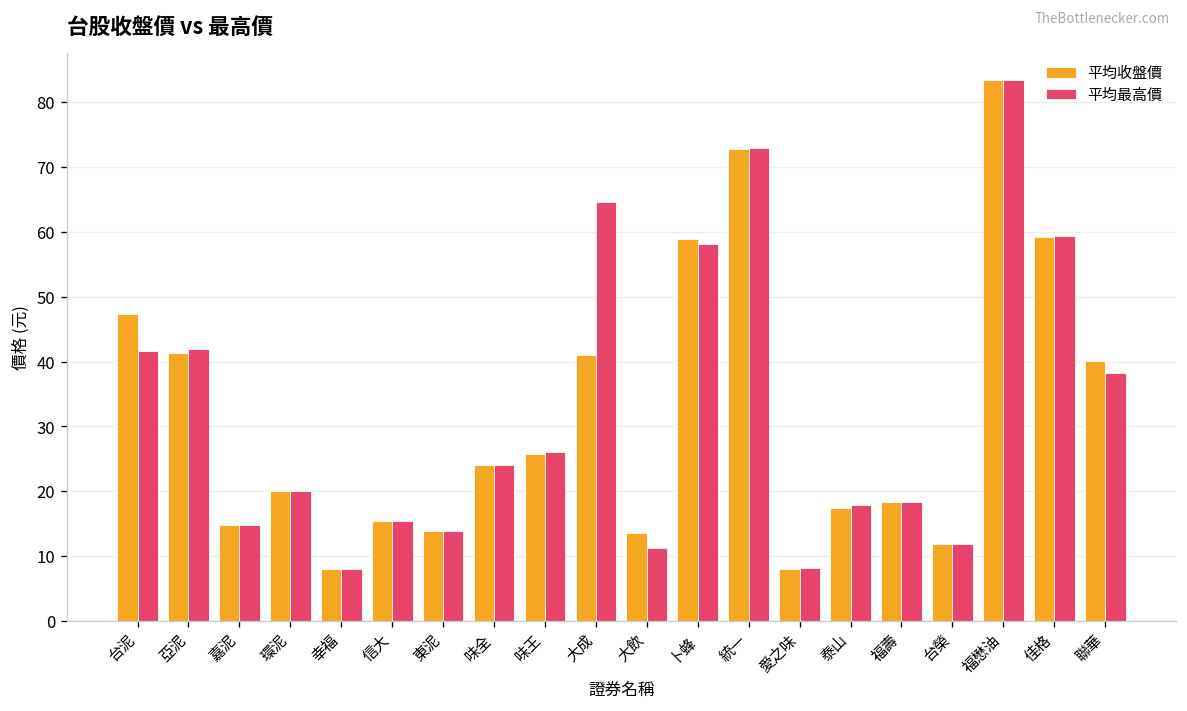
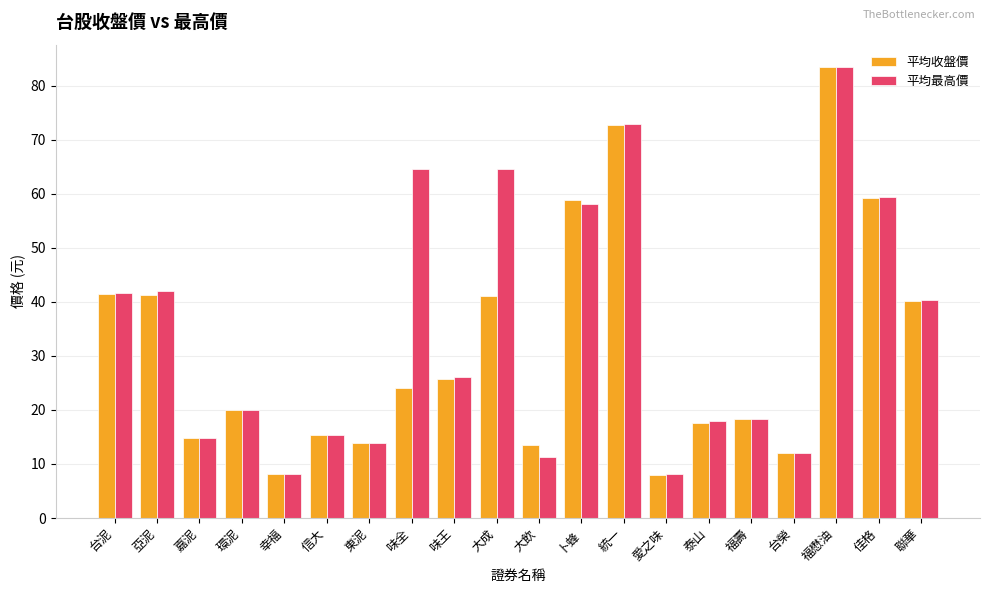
平均收盤價, 台泥: 47 -> 42
平均最高價, 味全: 24 -> 65
平均最高價, 聯華: 38 -> 40
